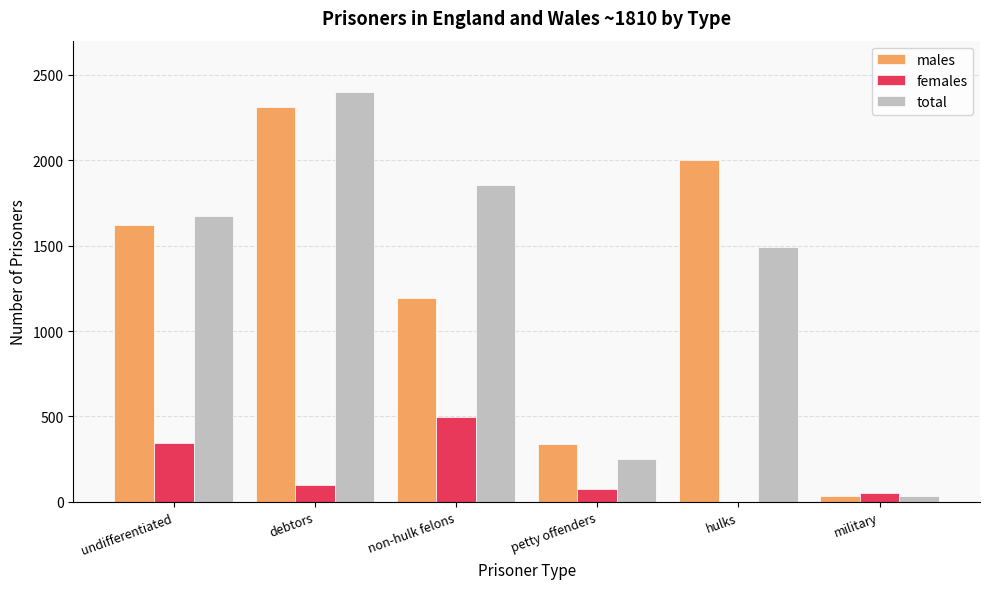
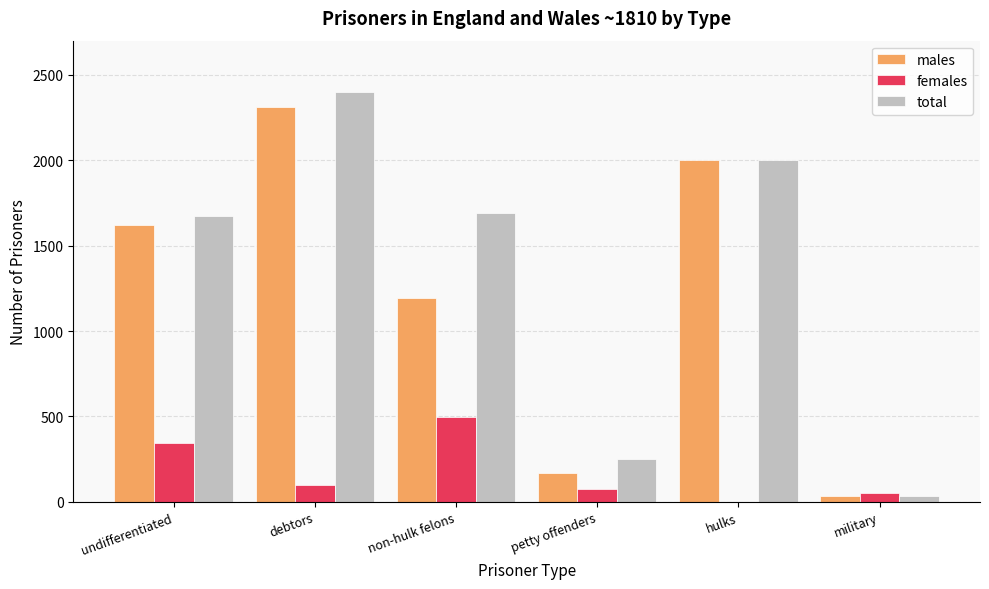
total, non-hulk felons: 1850 -> 1690
males, petty offenders: 340 -> 170
total, hulks: 1490 -> 2000
